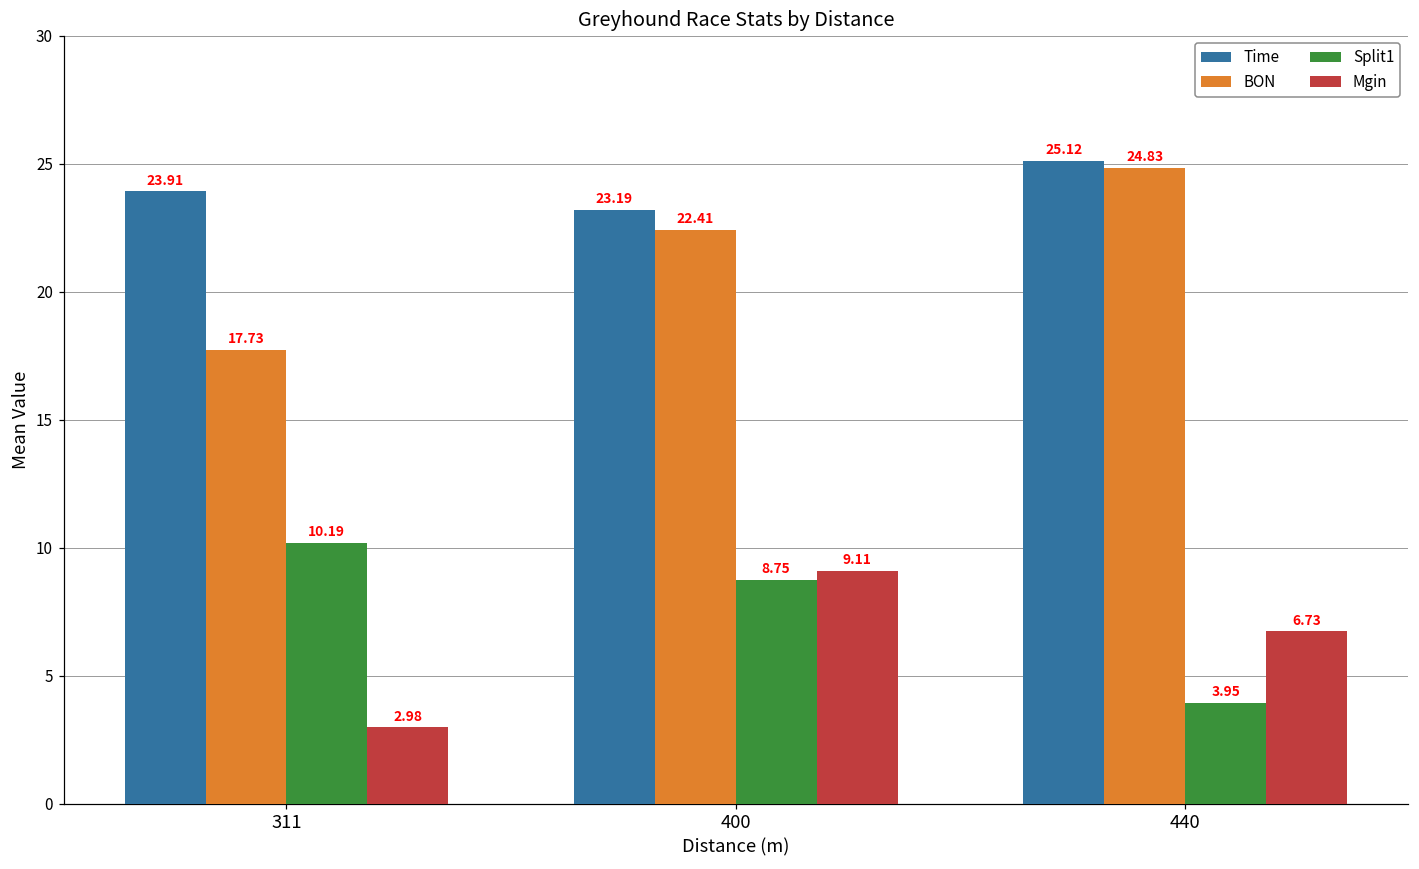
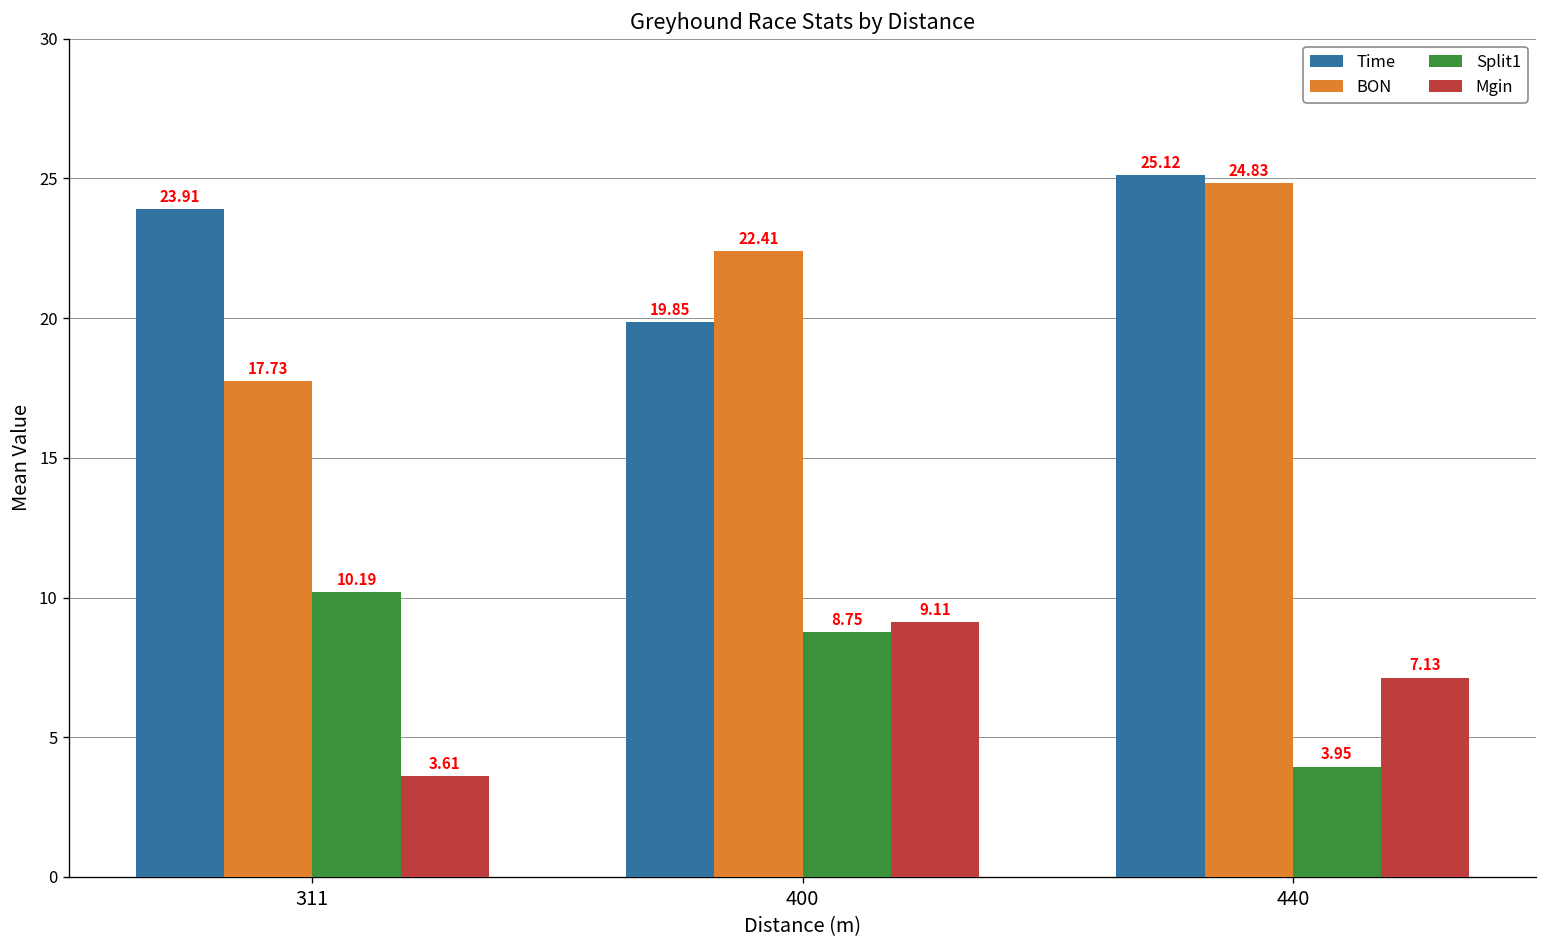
Mgin, 311: 2.98 -> 3.61
Time, 400: 23.19 -> 19.85
Mgin, 440: 6.73 -> 7.13
